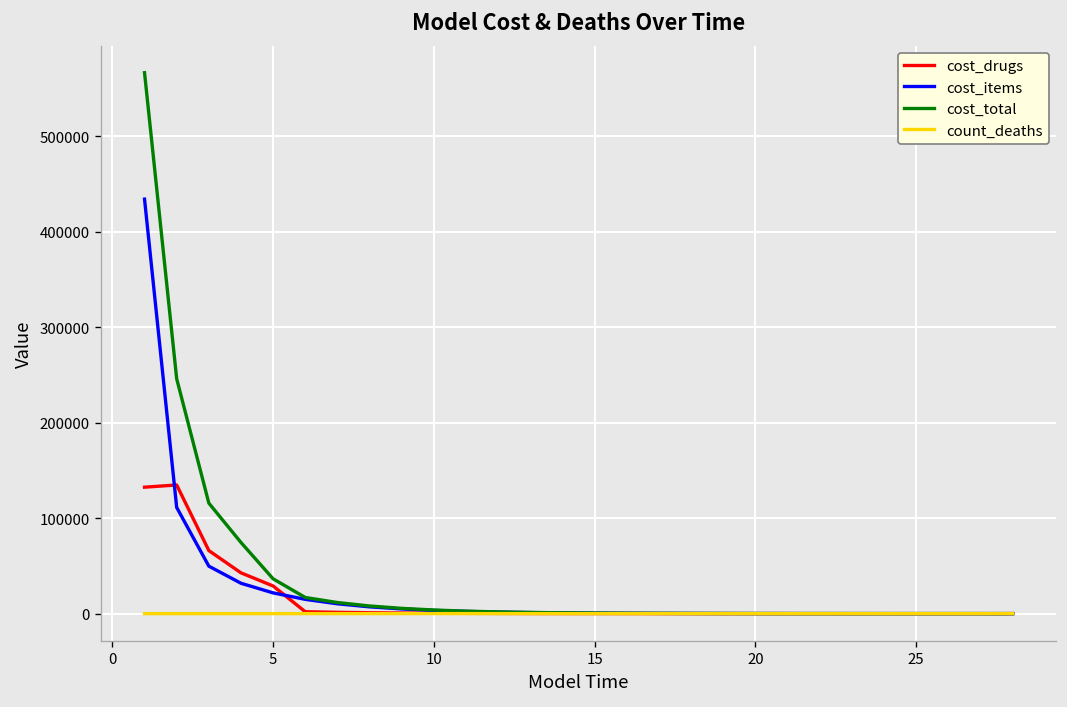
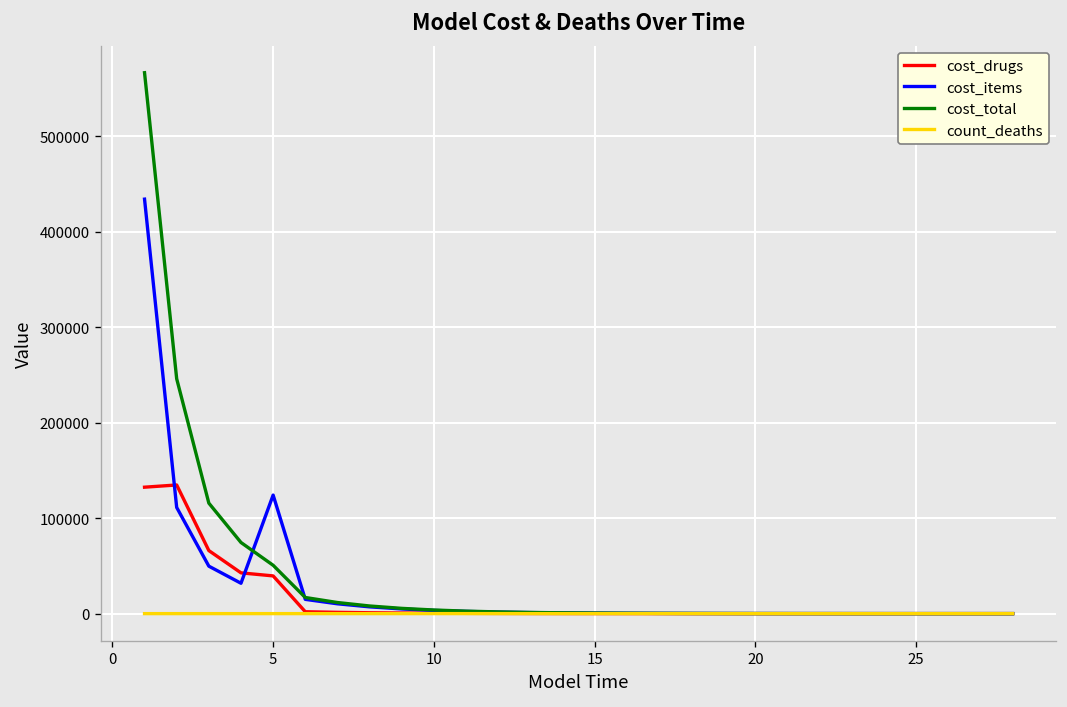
cost_drugs, 5: 30000 -> 40000
cost_items, 5: 20000 -> 120000
cost_total, 5: 40000 -> 50000
